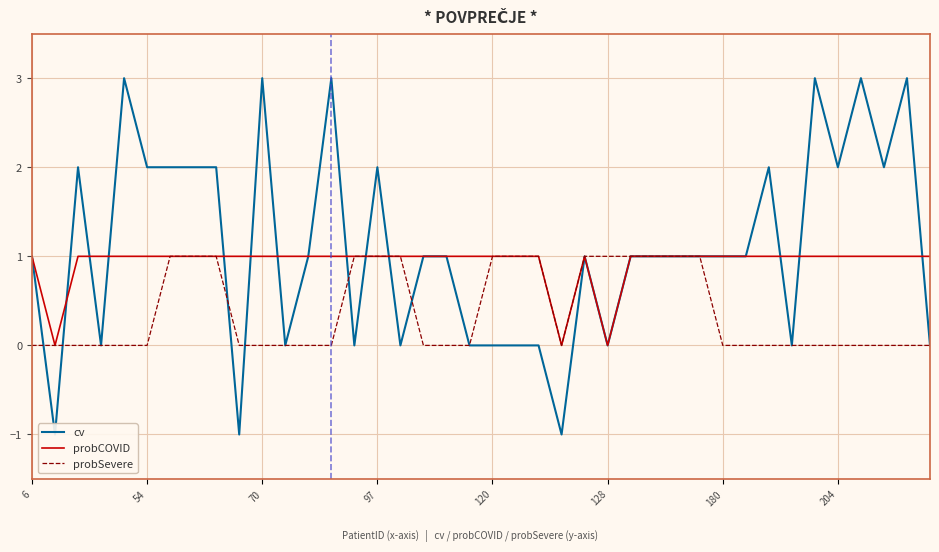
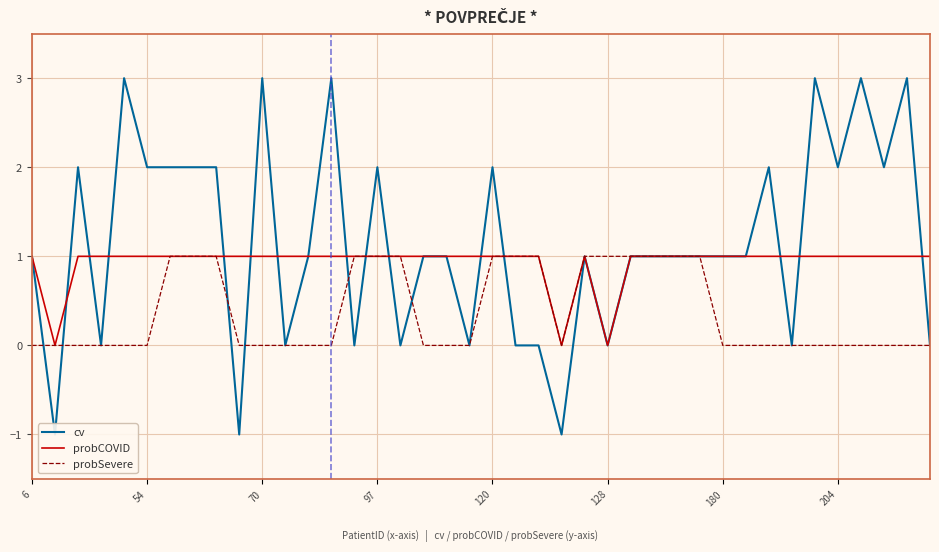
cv, 120: 0 -> 2
